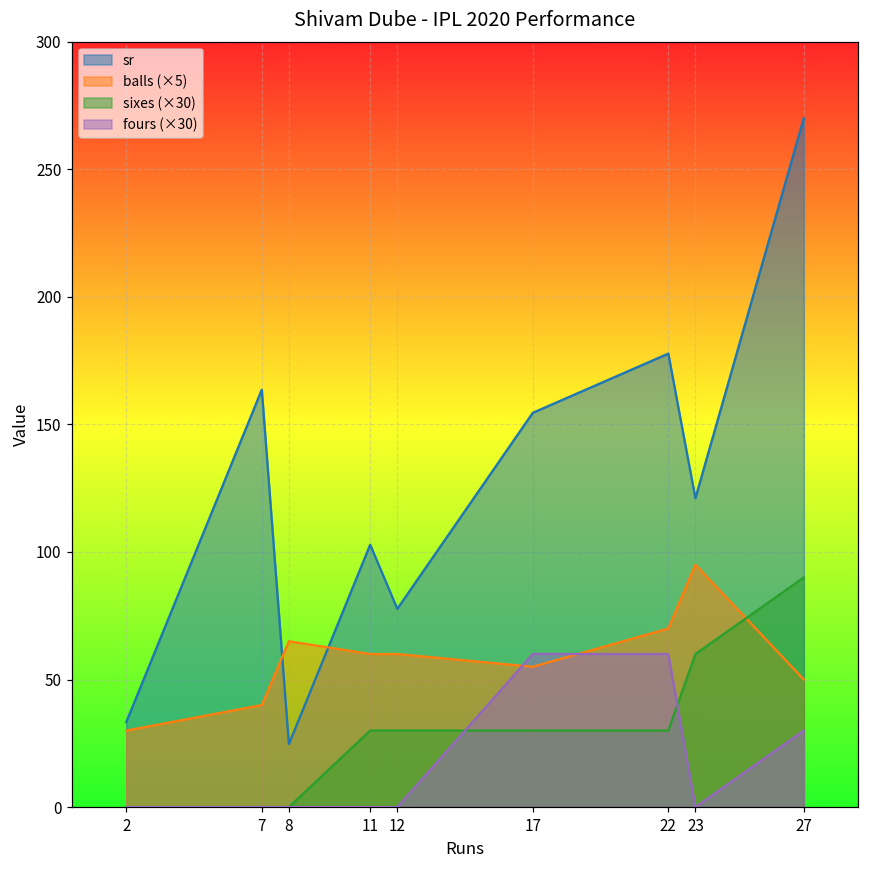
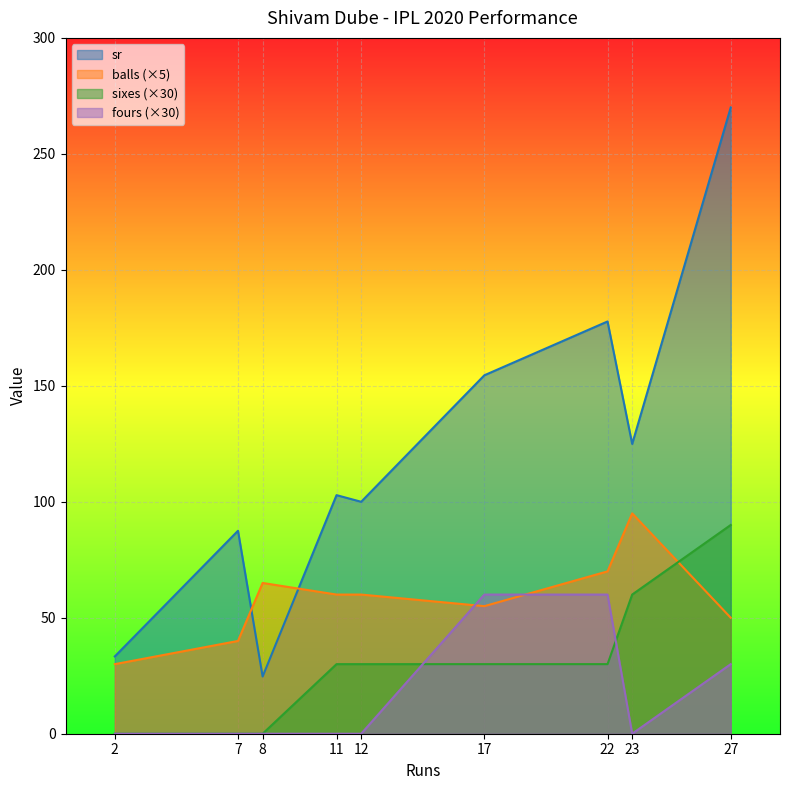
sr, 7: 164 -> 88
sr, 12: 78 -> 100
sr, 23: 121 -> 125
